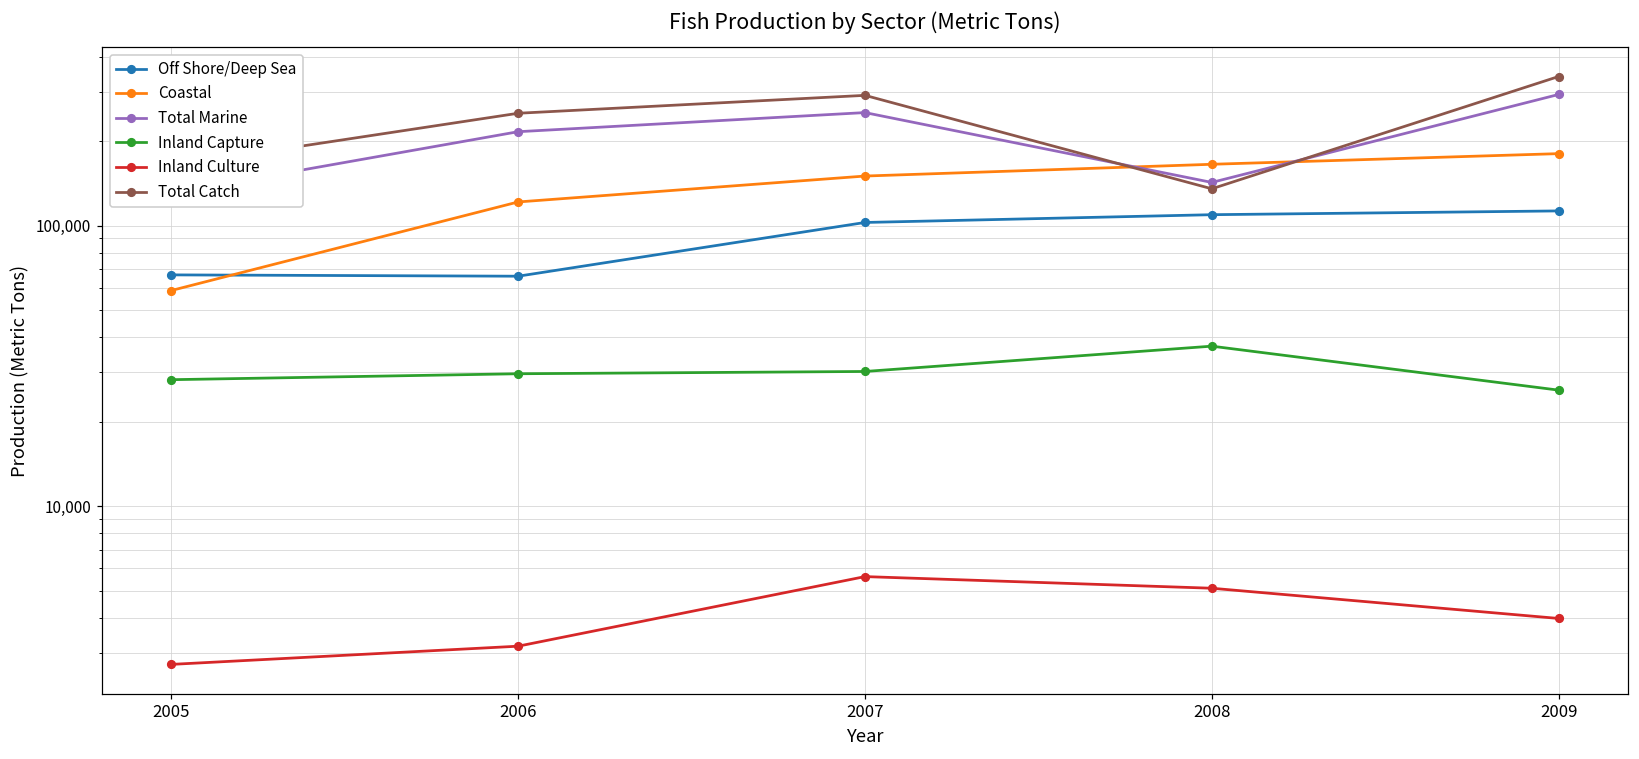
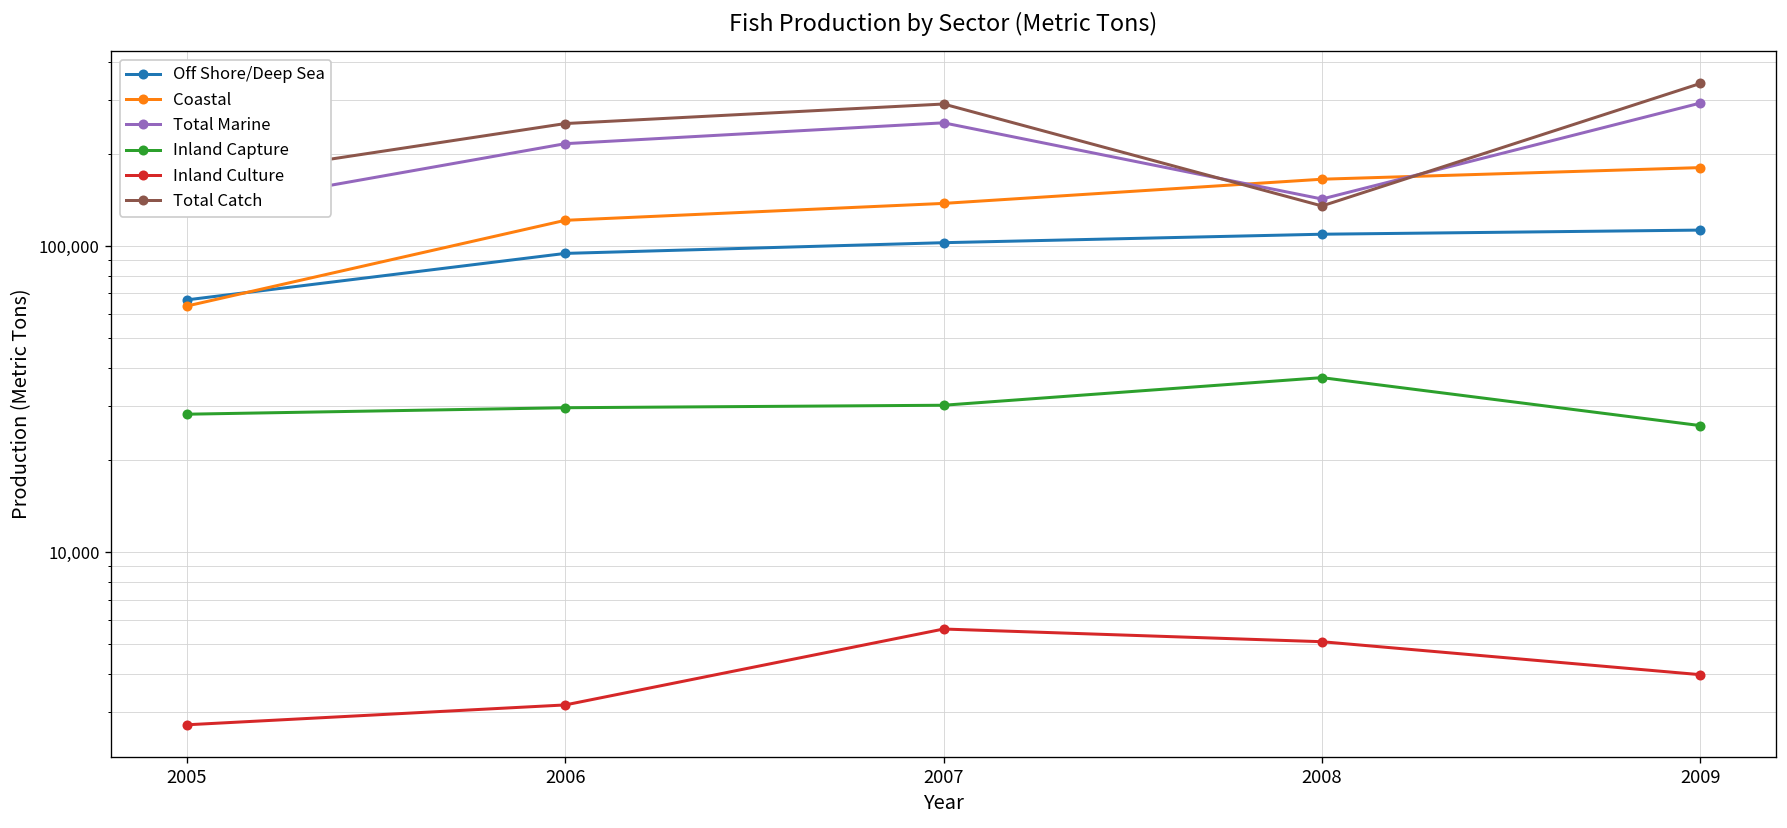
Coastal, 2005: 59,000 -> 64,000
Off Shore/Deep Sea, 2006: 66,000 -> 95,000
Coastal, 2007: 150,000 -> 140,000
